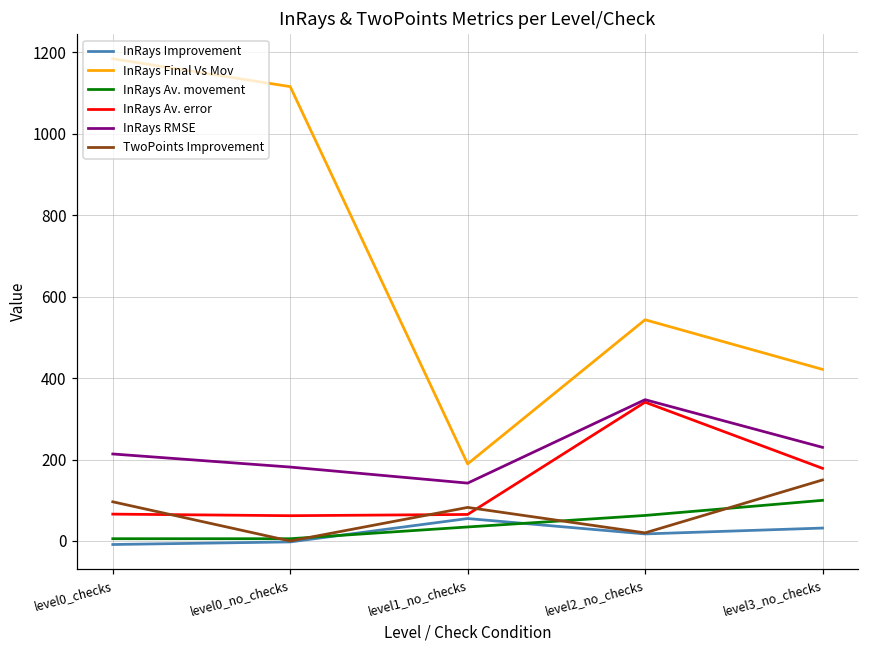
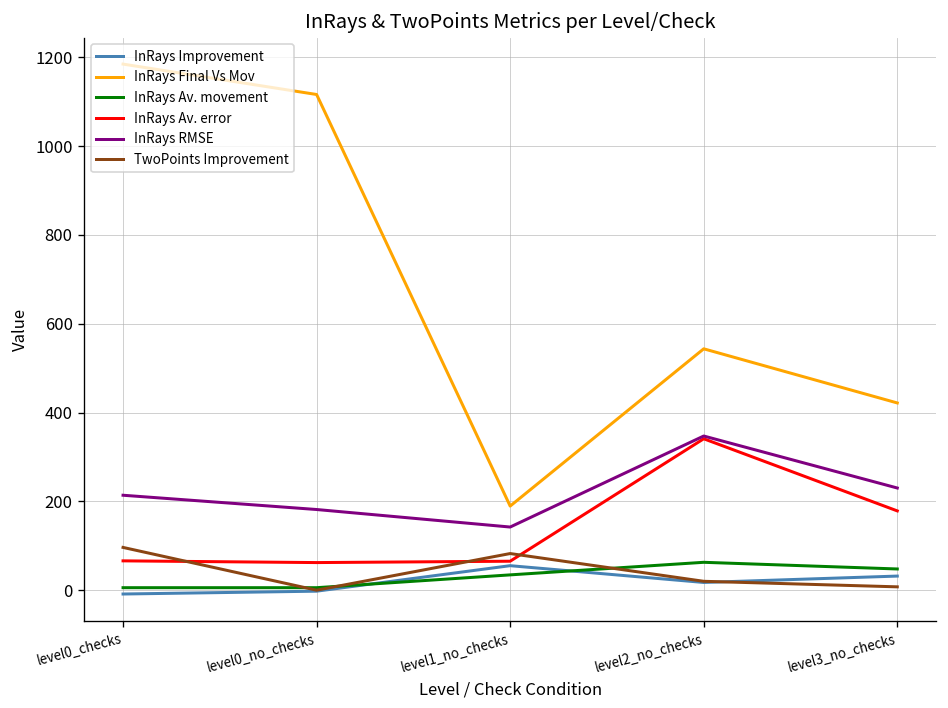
InRays Av. movement, level3_no_checks: 100 -> 50
TwoPoints Improvement, level3_no_checks: 150 -> 10
